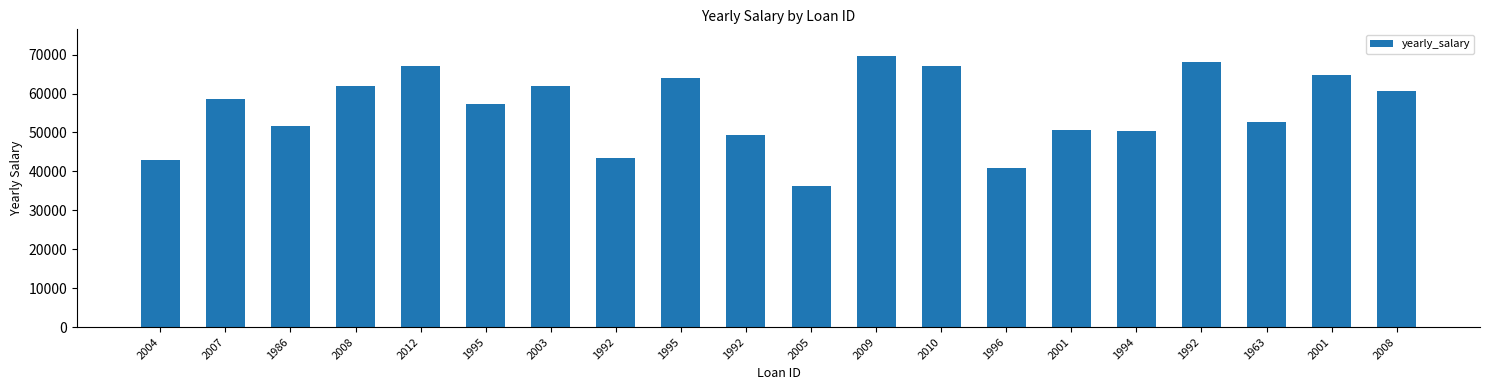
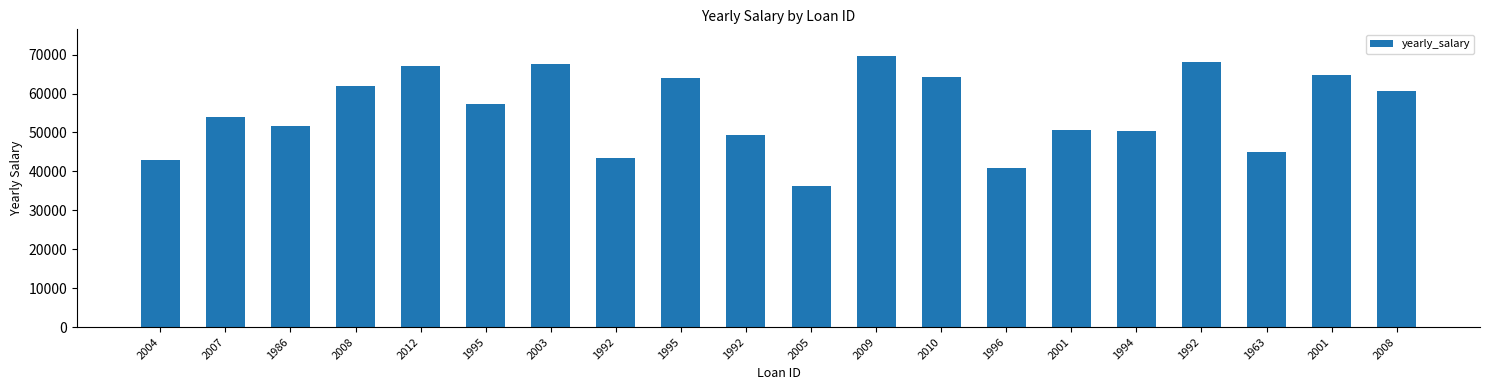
2007: 59000 -> 54000
2003: 62000 -> 68000
2010: 67000 -> 64000
1963: 53000 -> 45000
